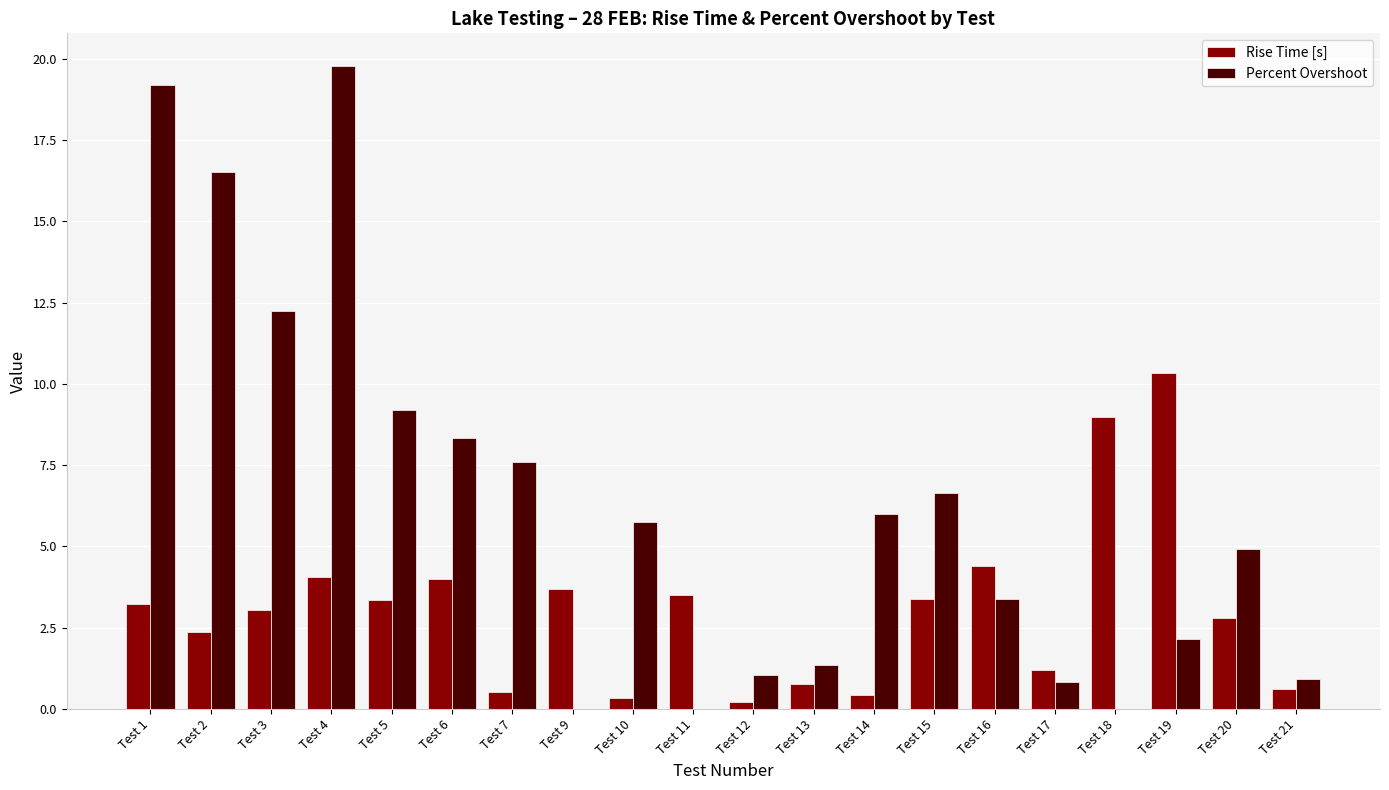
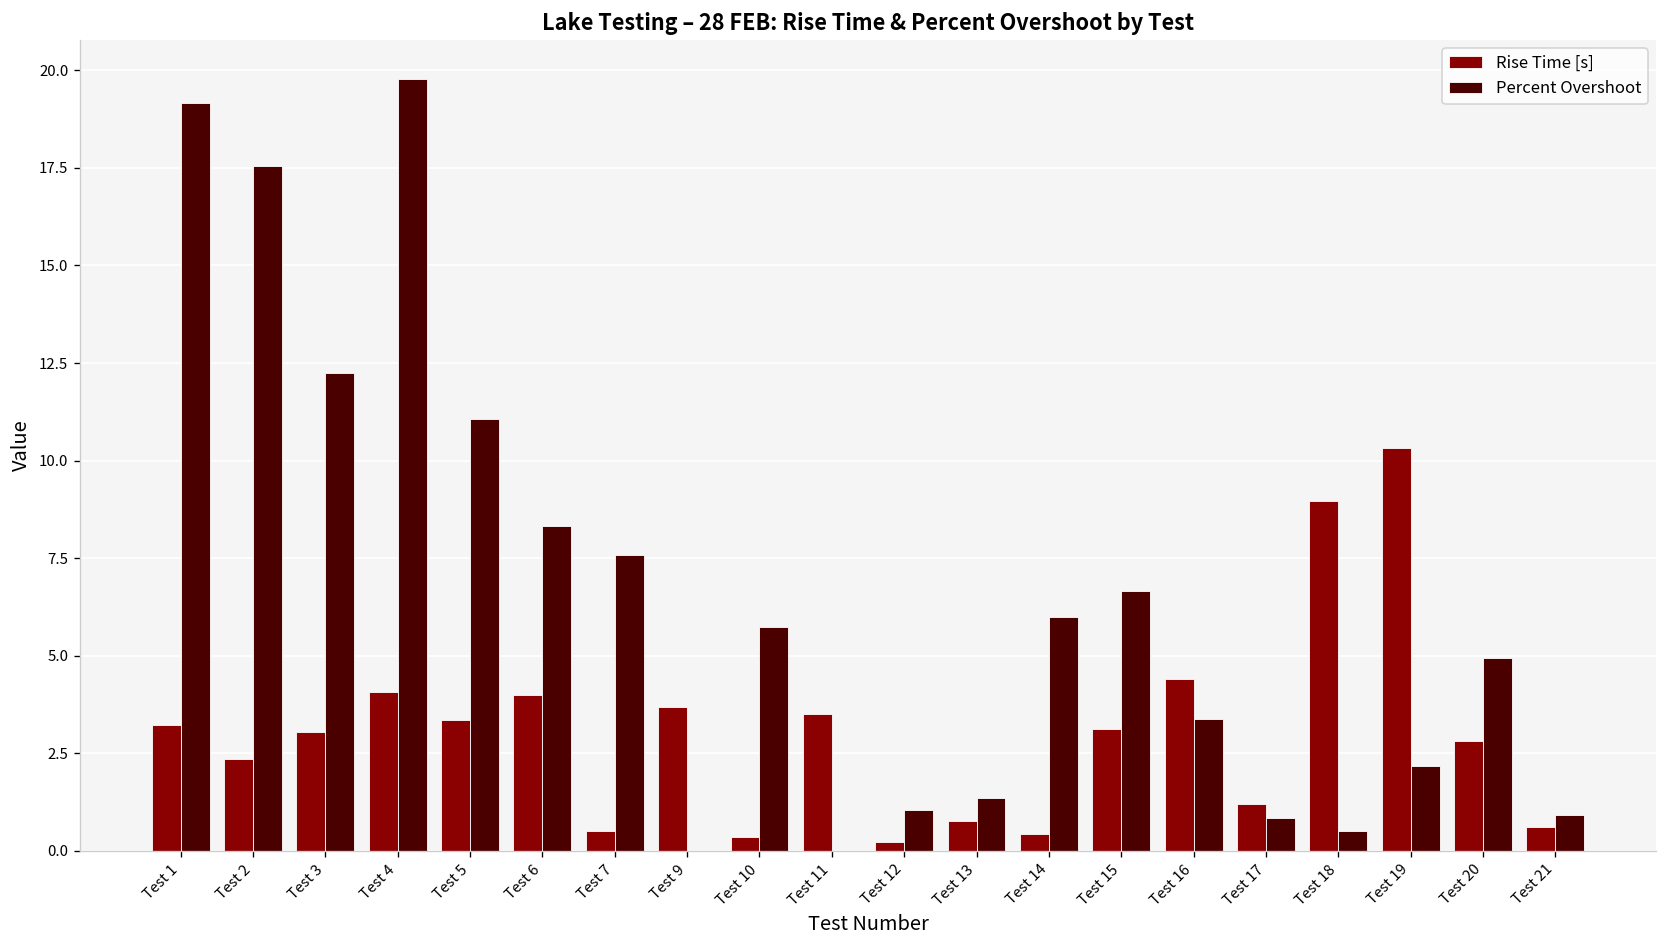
Percent Overshoot, Test 2: 16.5 -> 17.5
Percent Overshoot, Test 5: 9.2 -> 11.1
Rise Time [s], Test 15: 3.4 -> 3.1
Percent Overshoot, Test 18: 0.0 -> 0.5
